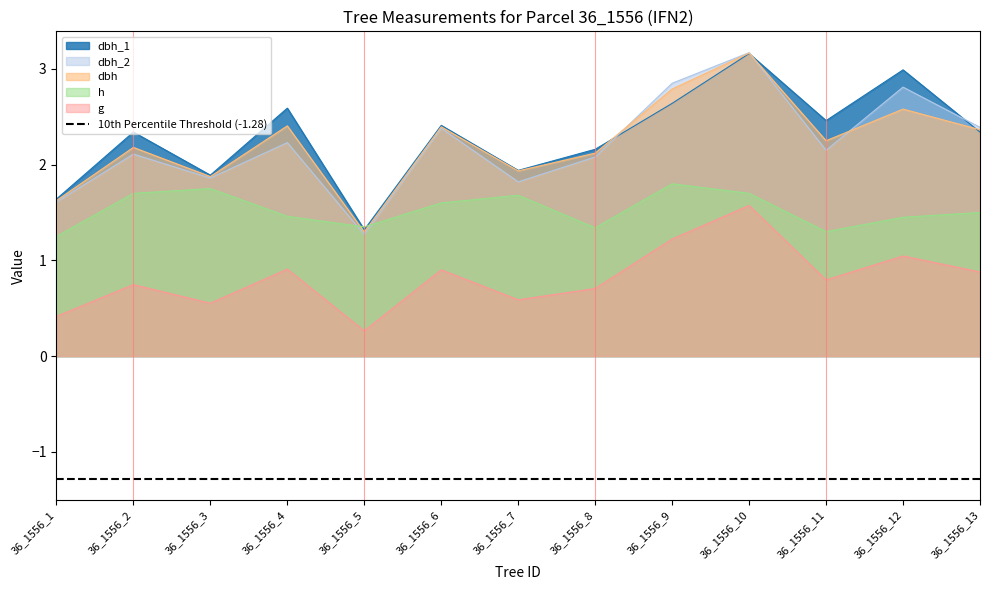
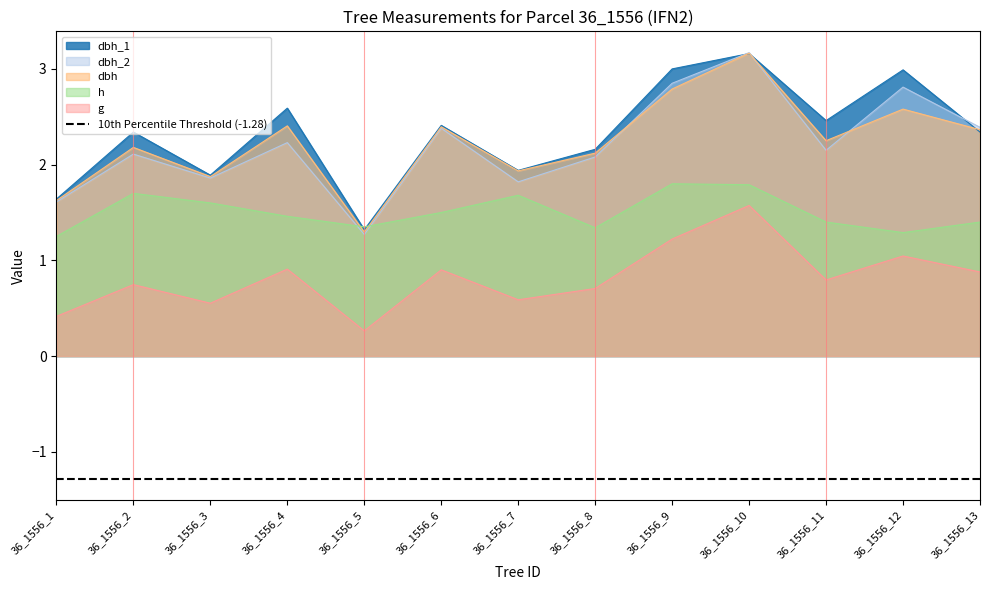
h, 36_1556_3: 1.8 -> 1.6
h, 36_1556_6: 1.6 -> 1.5
dbh_1, 36_1556_9: 2.6 -> 3.0
h, 36_1556_10: 1.7 -> 1.8
h, 36_1556_11: 1.3 -> 1.4
h, 36_1556_12: 1.5 -> 1.3
h, 36_1556_13: 1.5 -> 1.4
